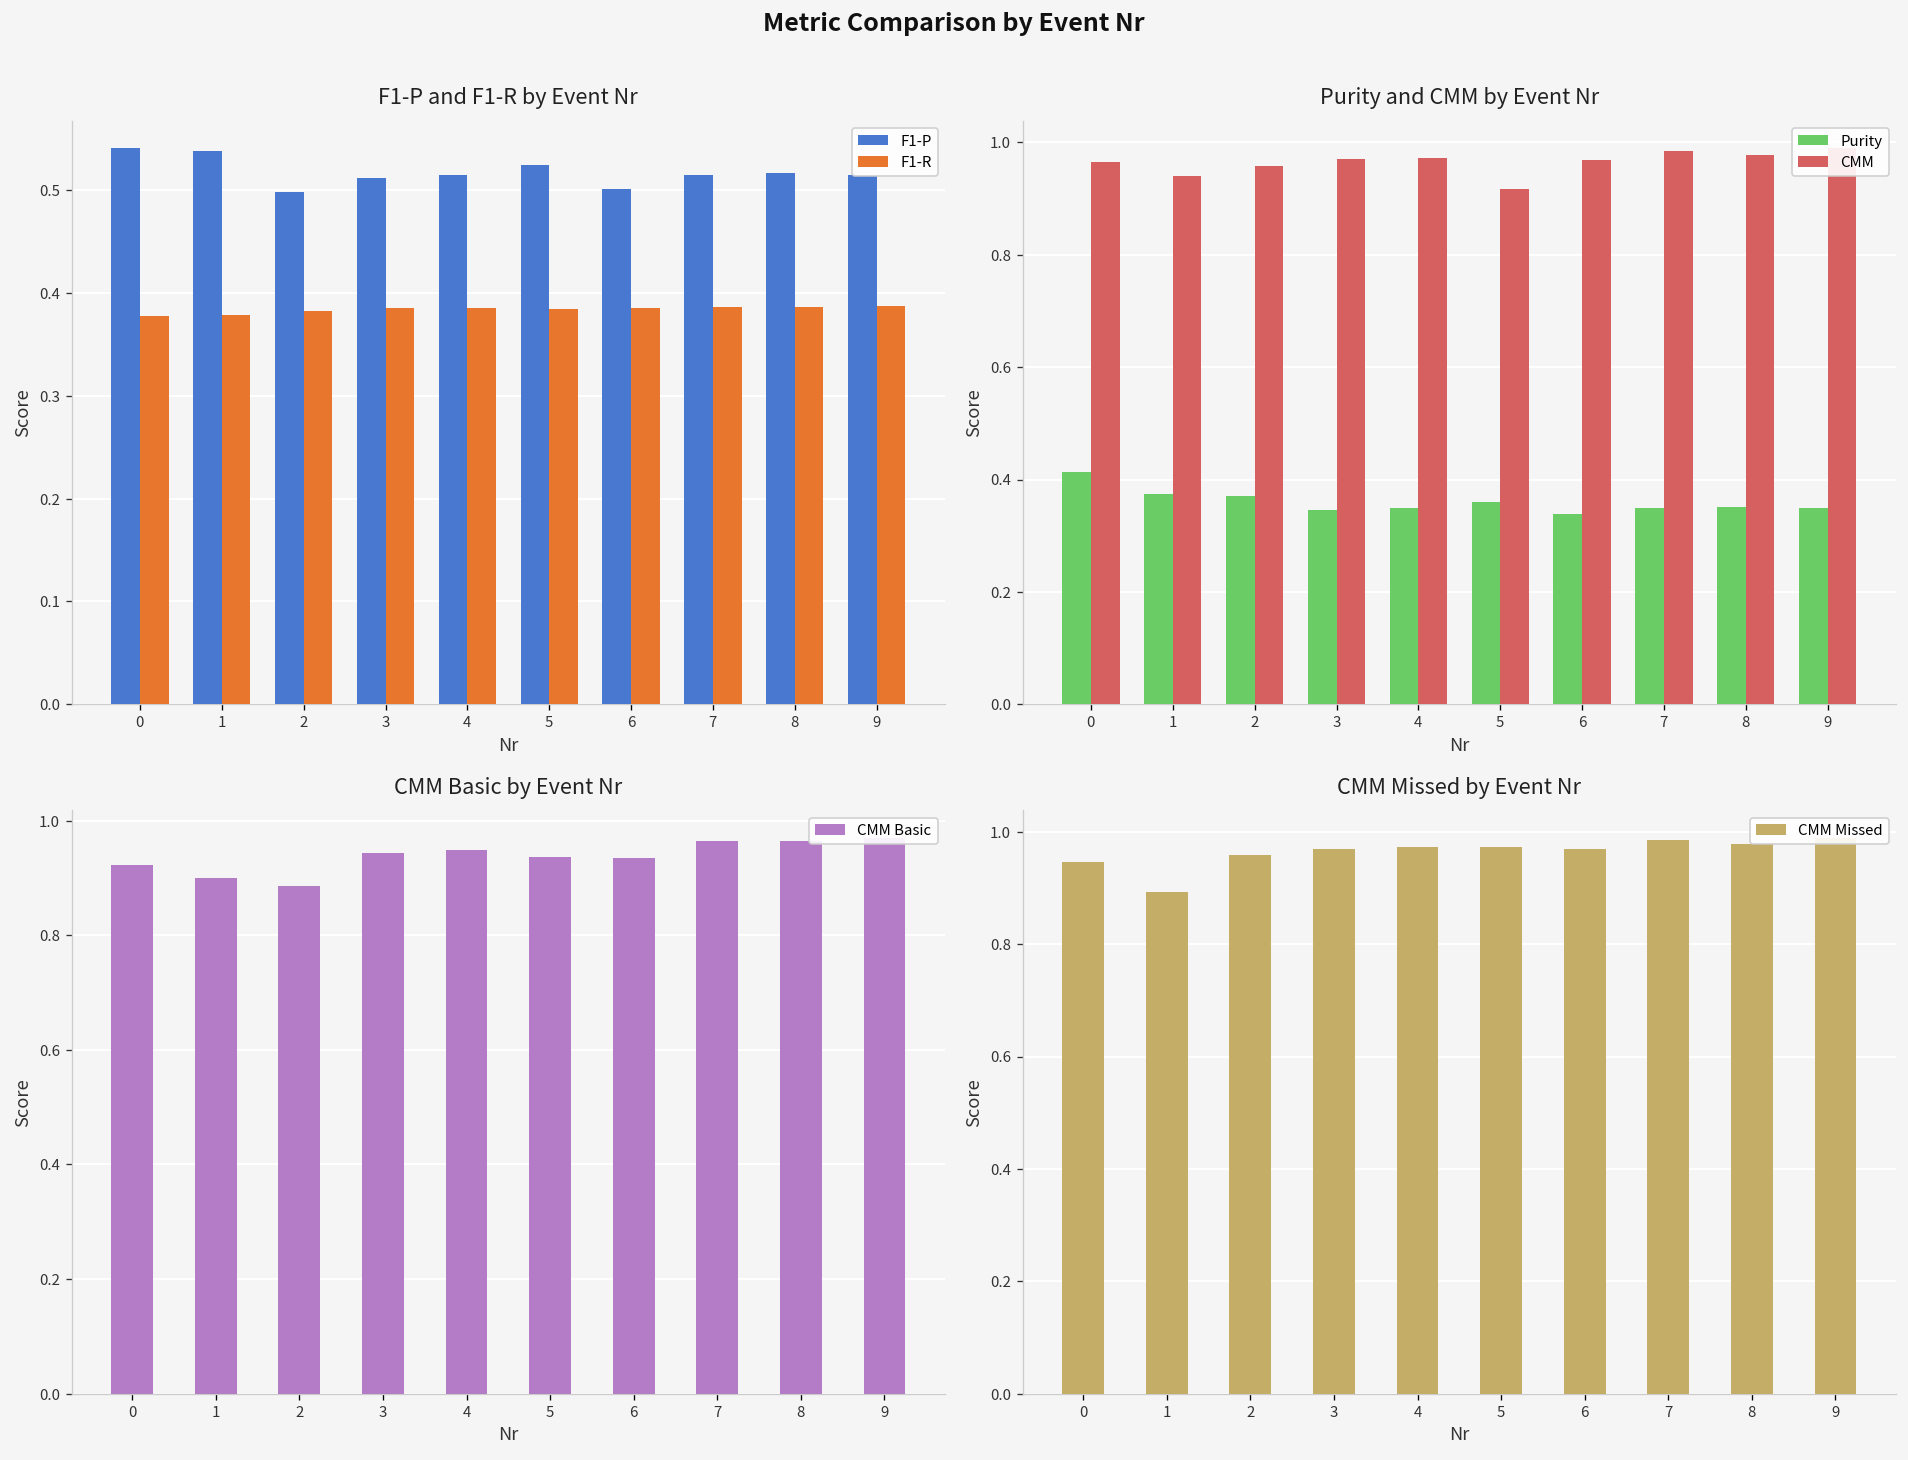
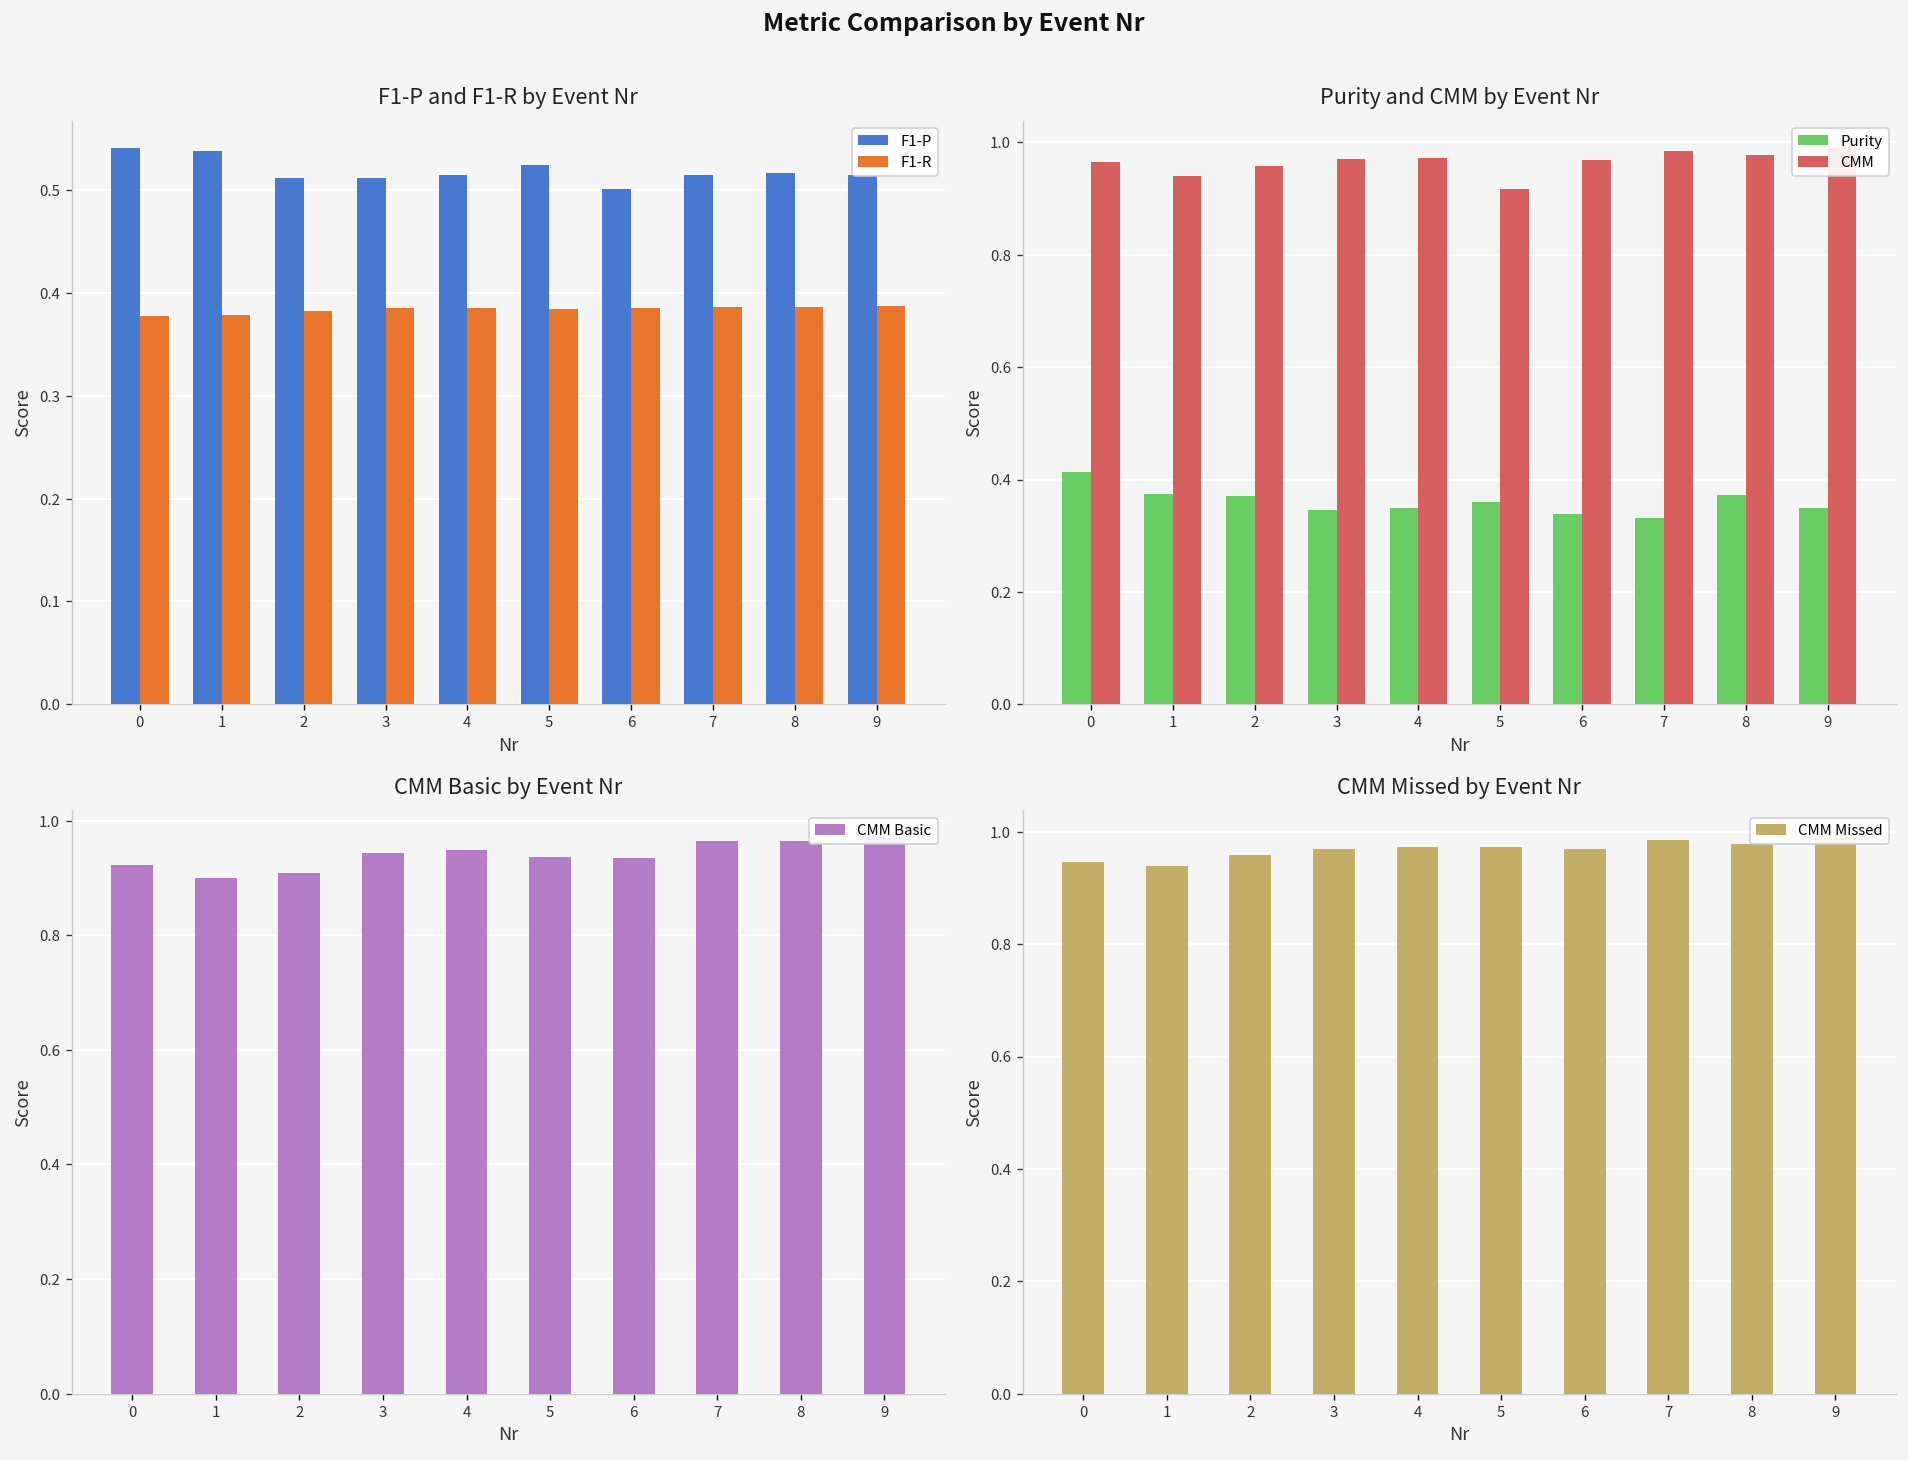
F1-P and F1-R by Event Nr, F1-P, 2: 0.50 -> 0.51
Purity and CMM by Event Nr, Purity, 7: 0.35 -> 0.33
Purity and CMM by Event Nr, Purity, 8: 0.35 -> 0.37
CMM Basic by Event Nr, 2: 0.89 -> 0.91
CMM Missed by Event Nr, 1: 0.89 -> 0.94
